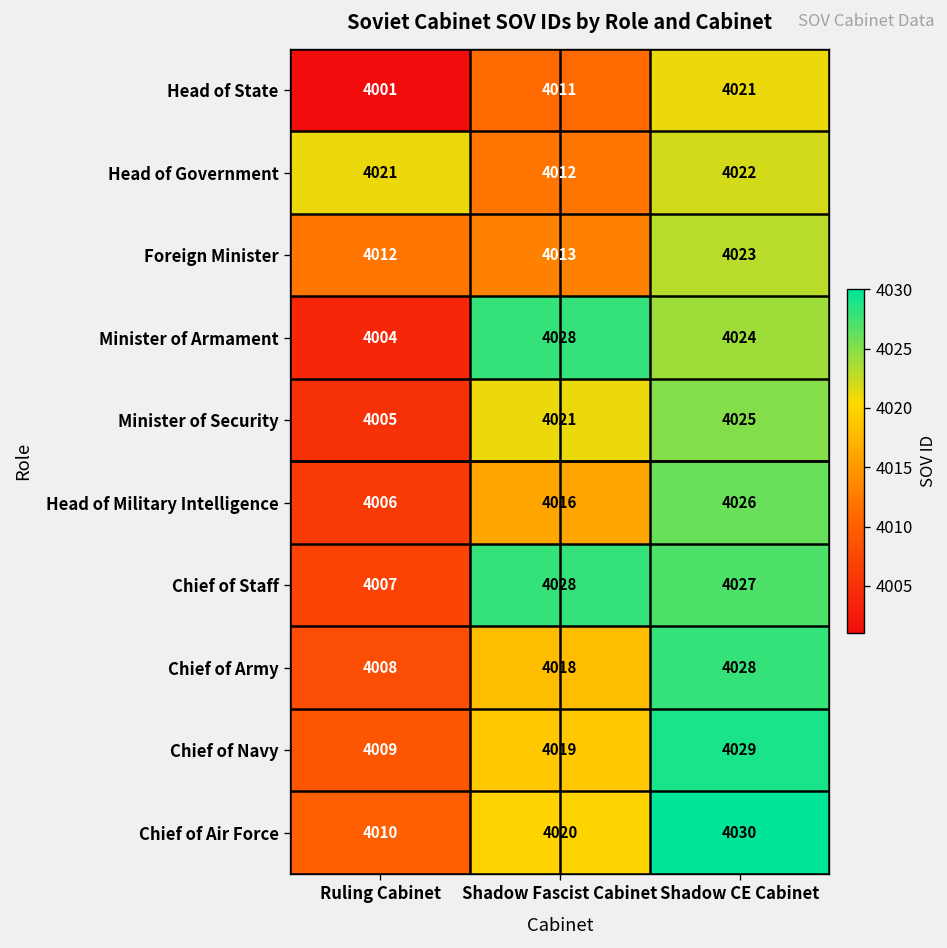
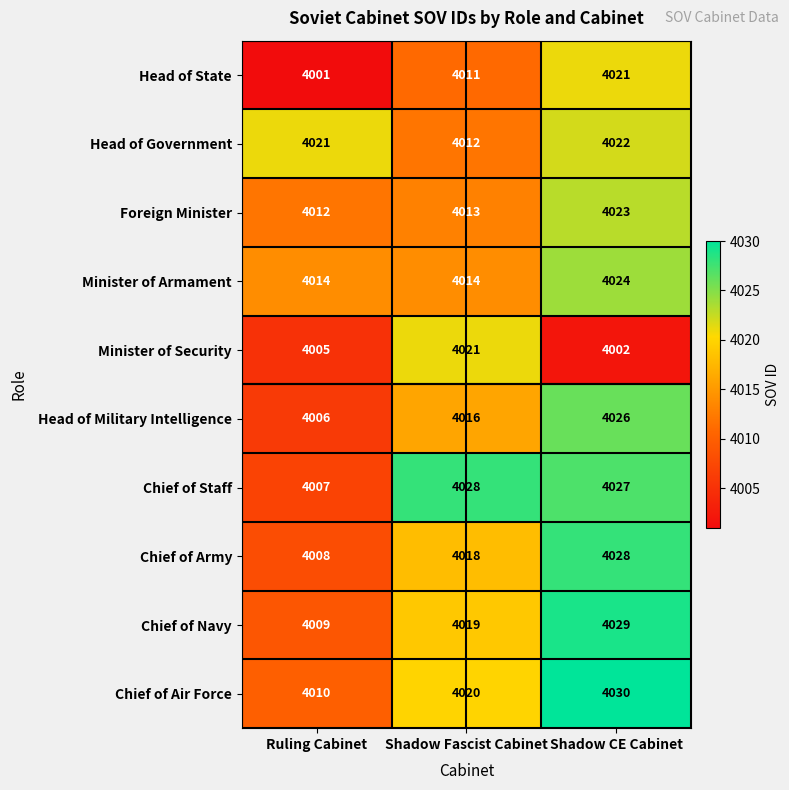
Minister of Armament, Ruling Cabinet: 4004 -> 4014
Minister of Armament, Shadow Fascist Cabinet: 4028 -> 4014
Minister of Security, Shadow CE Cabinet: 4025 -> 4002
